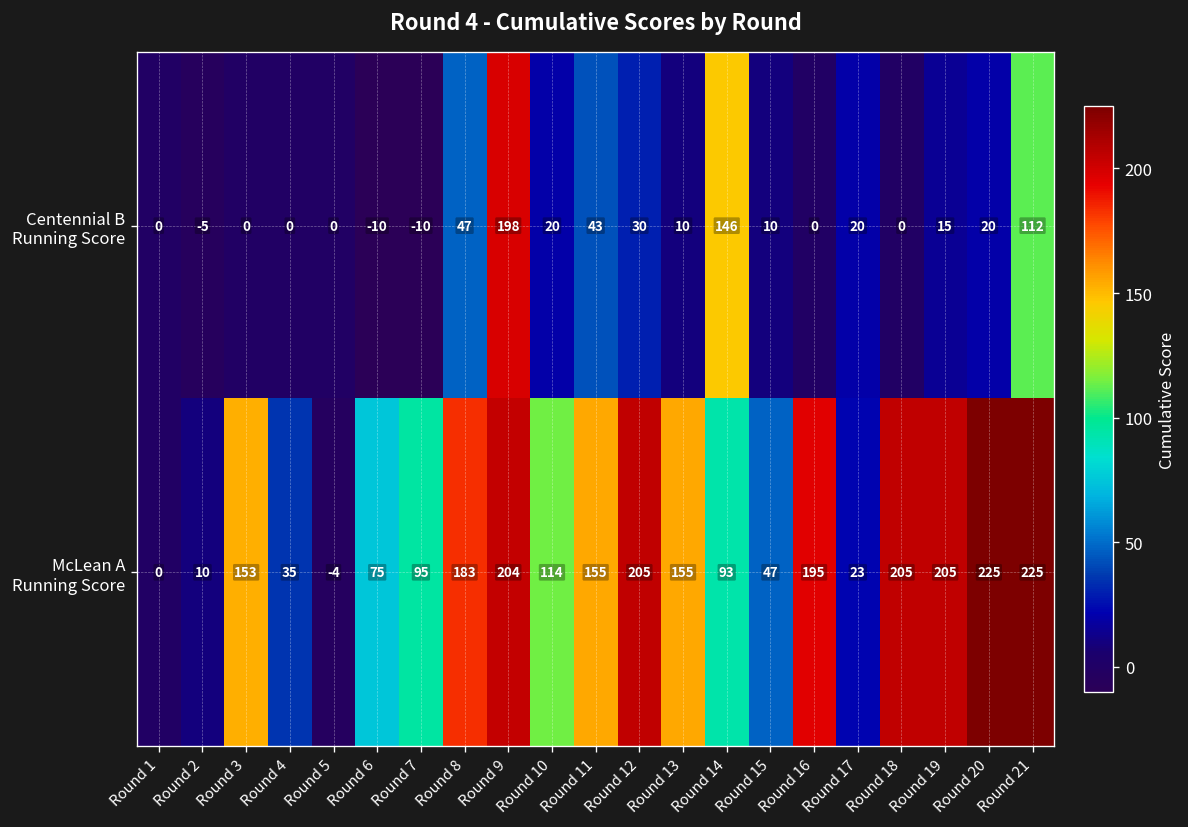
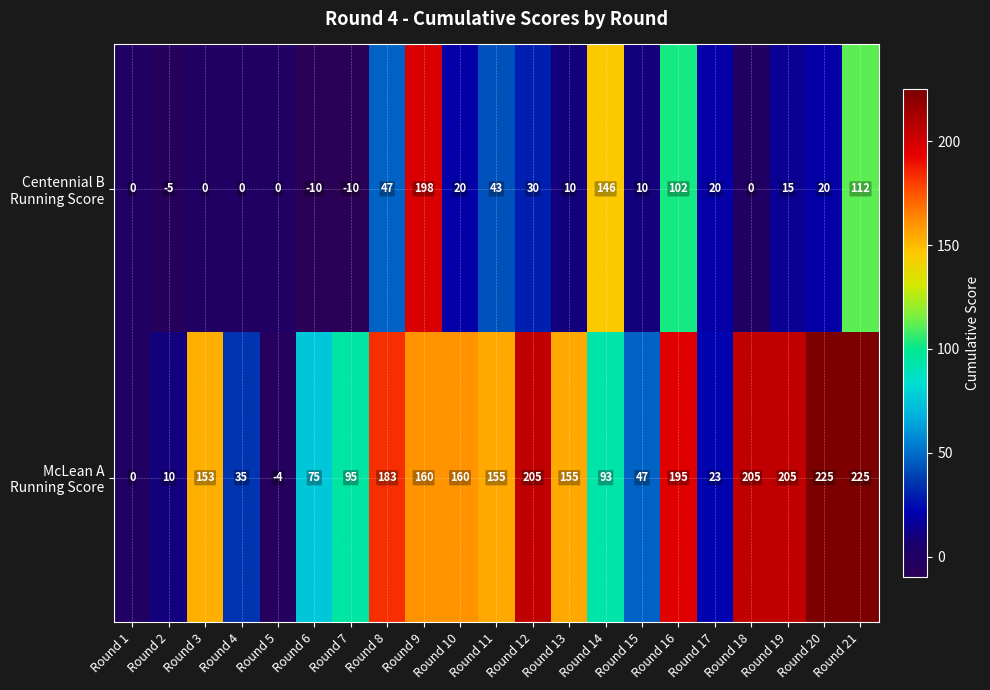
Centennial B Running Score, Round 16: 0 -> 102
McLean A Running Score, Round 9: 204 -> 160
McLean A Running Score, Round 10: 114 -> 160
